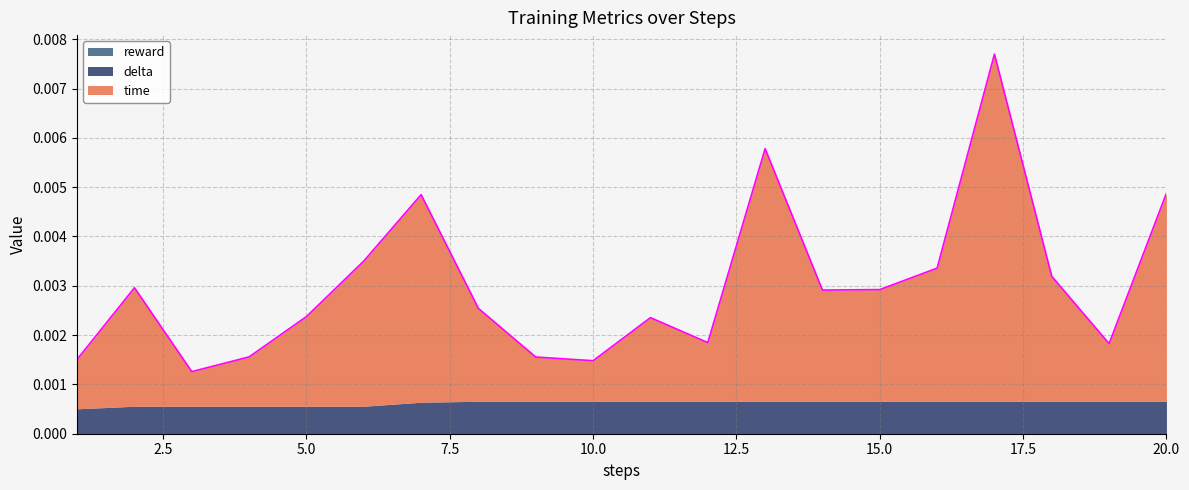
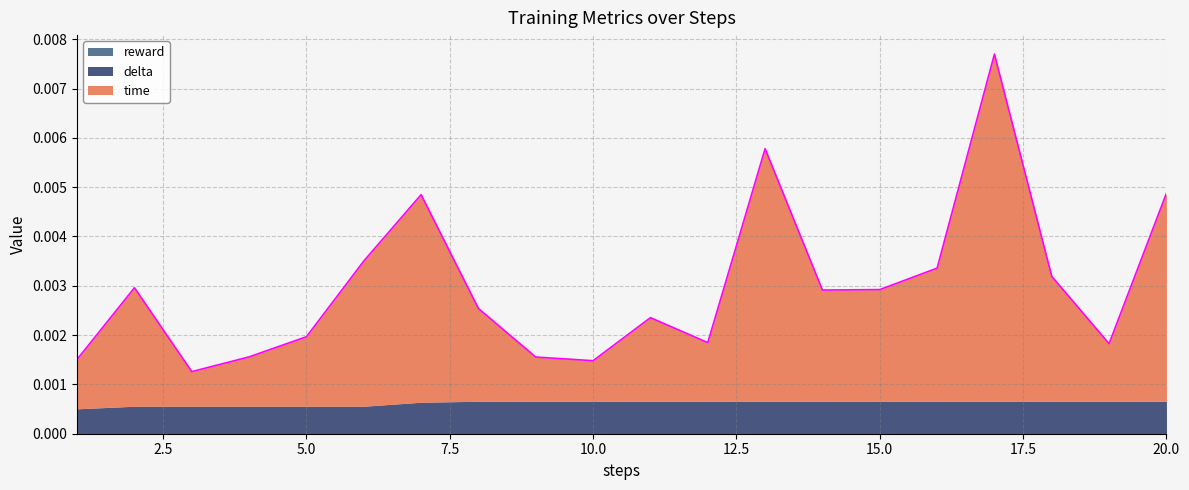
time, 5.0: 0.0018 -> 0.0014
